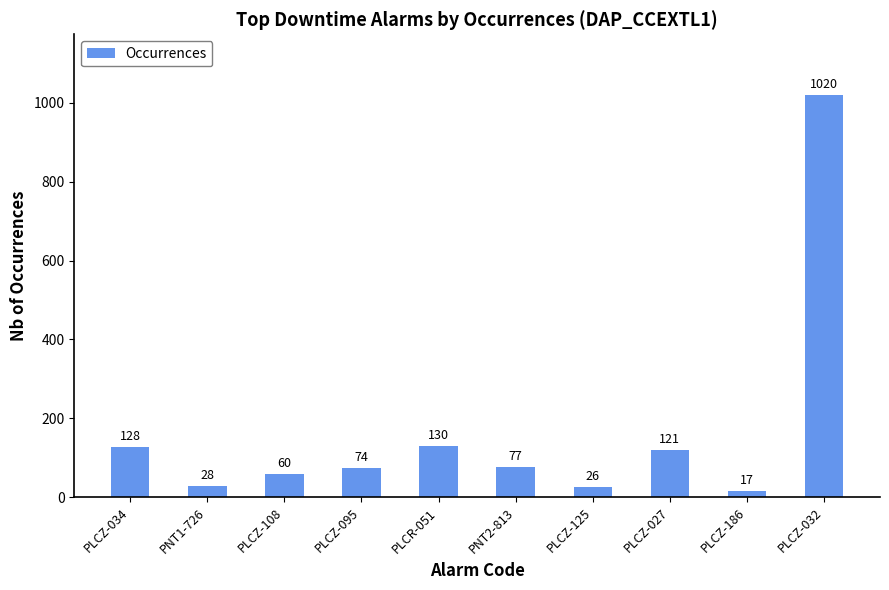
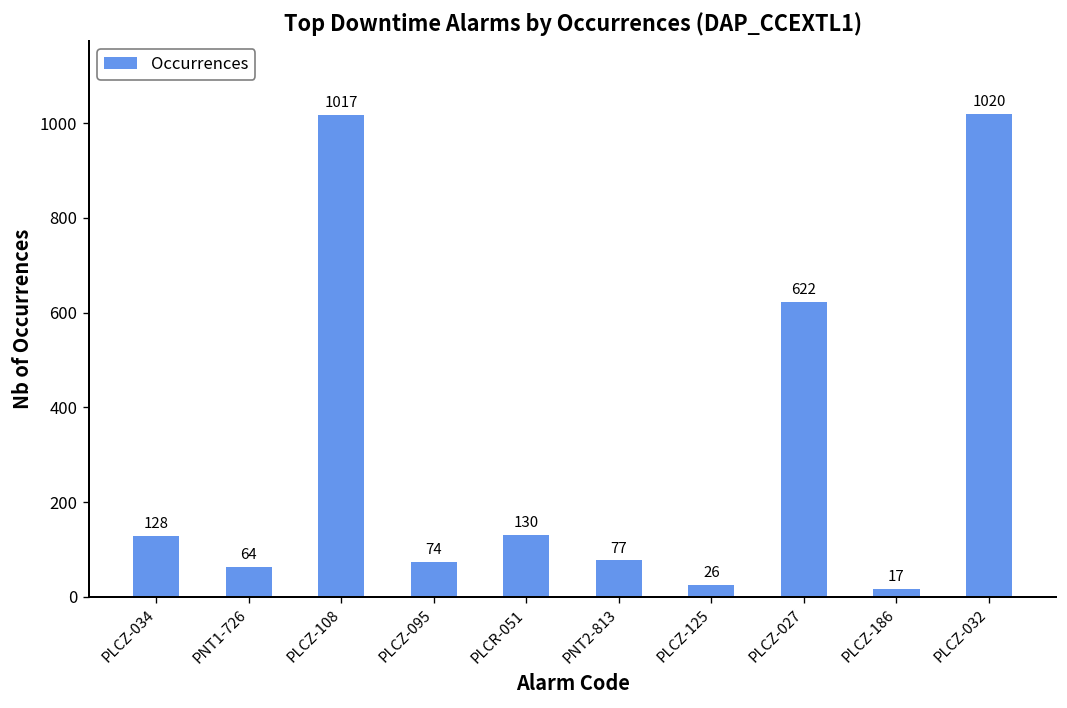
PNT1-726: 28 -> 64
PLCZ-108: 60 -> 1017
PLCZ-027: 121 -> 622
